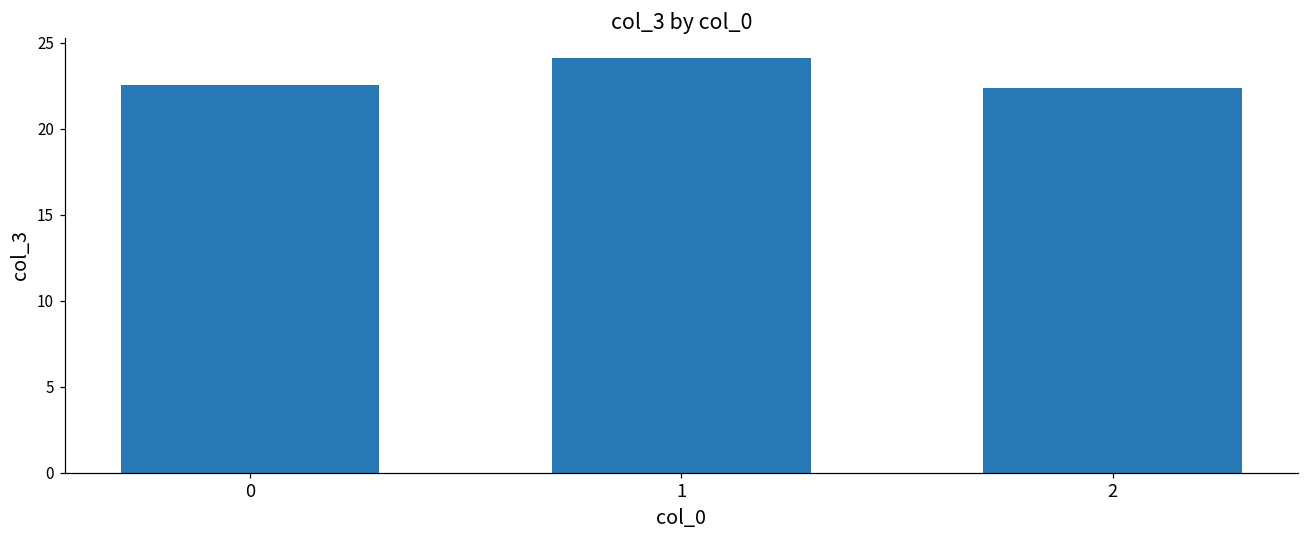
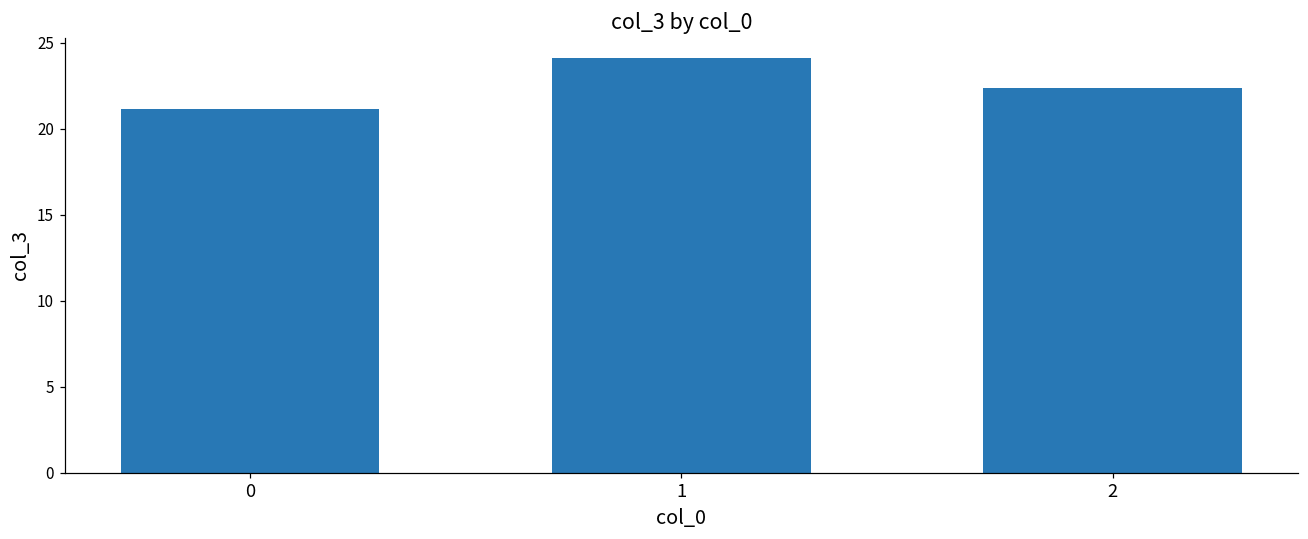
0: 22.6 -> 21.2
